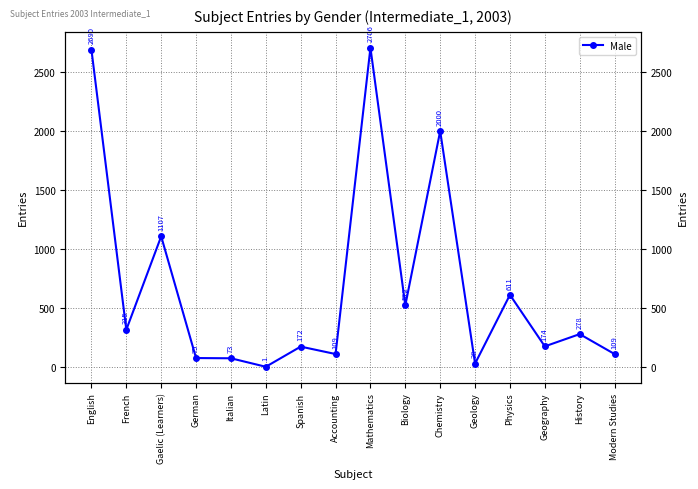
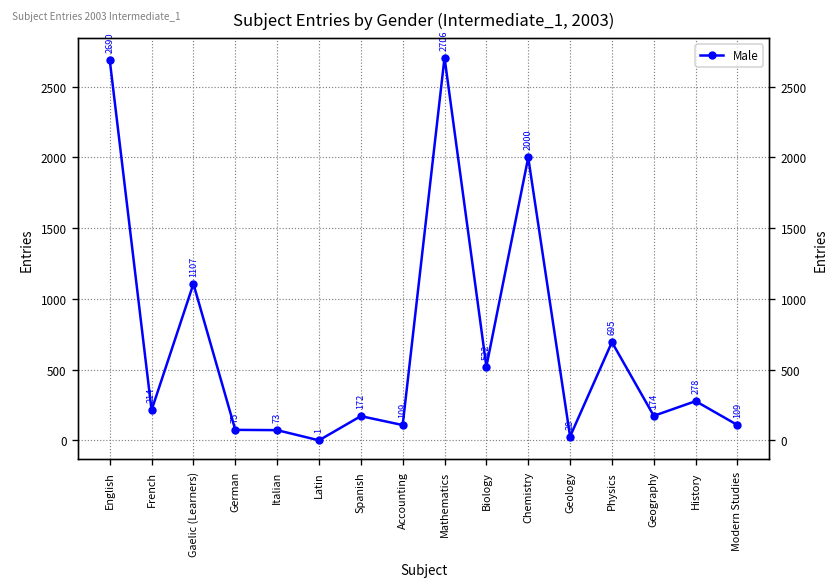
French: 315 -> 214
Physics: 611 -> 695
